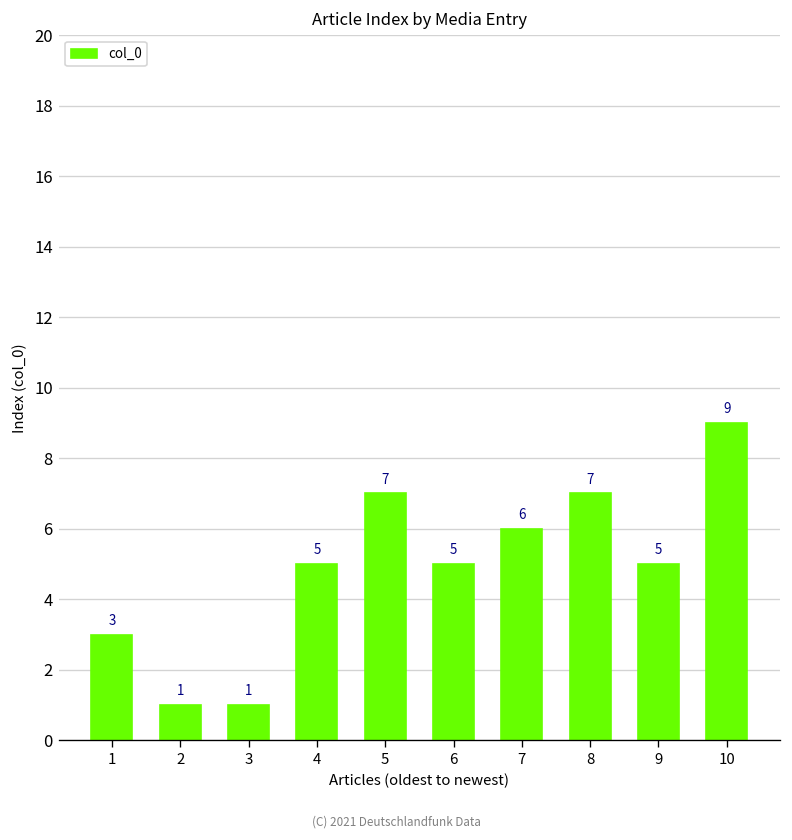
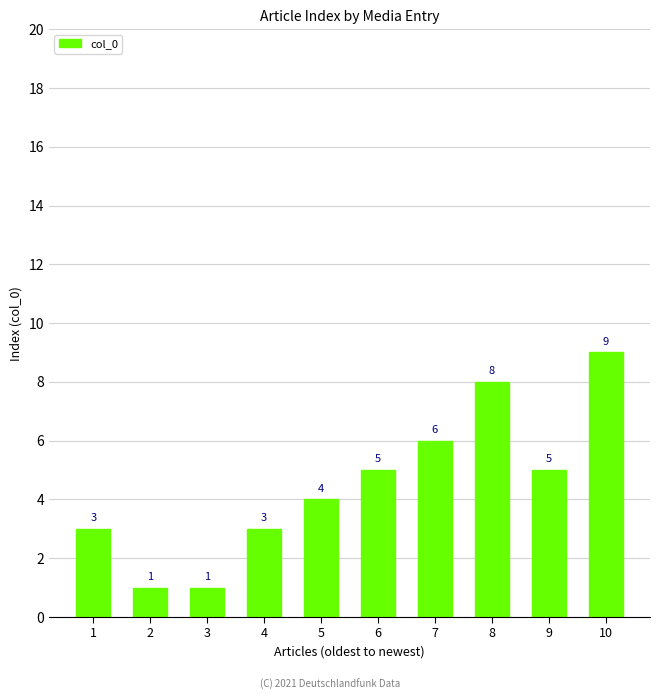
4: 5 -> 3
5: 7 -> 4
8: 7 -> 8
